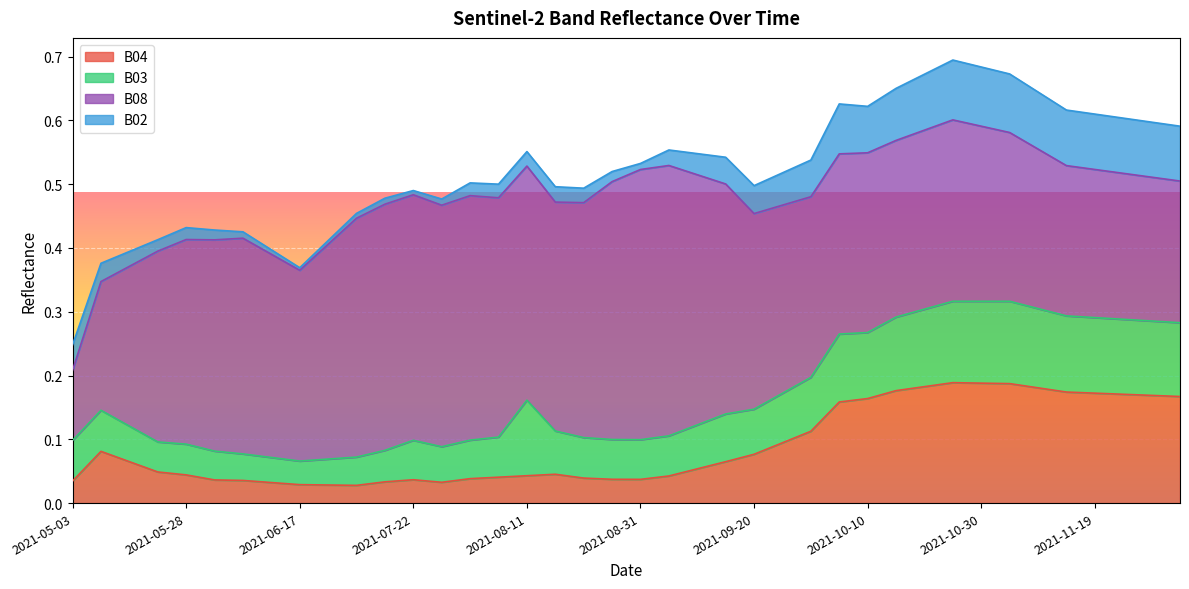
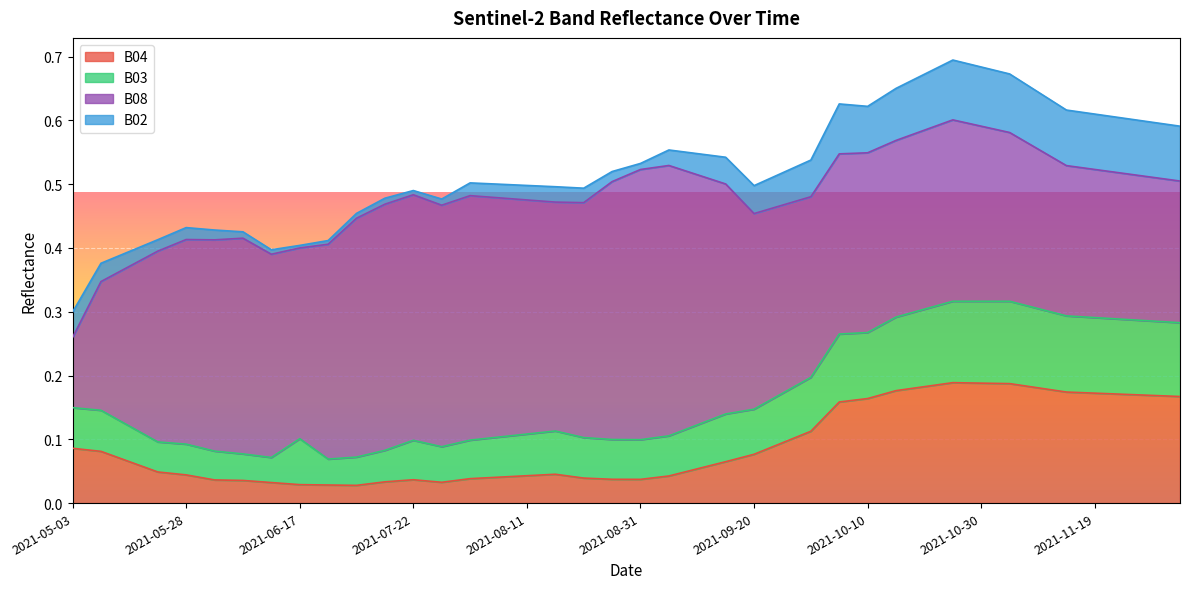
B04, 2021-05-03: 0.03 -> 0.09
B03, 2021-06-17: 0.04 -> 0.07
B03, 2021-08-11: 0.12 -> 0.07
